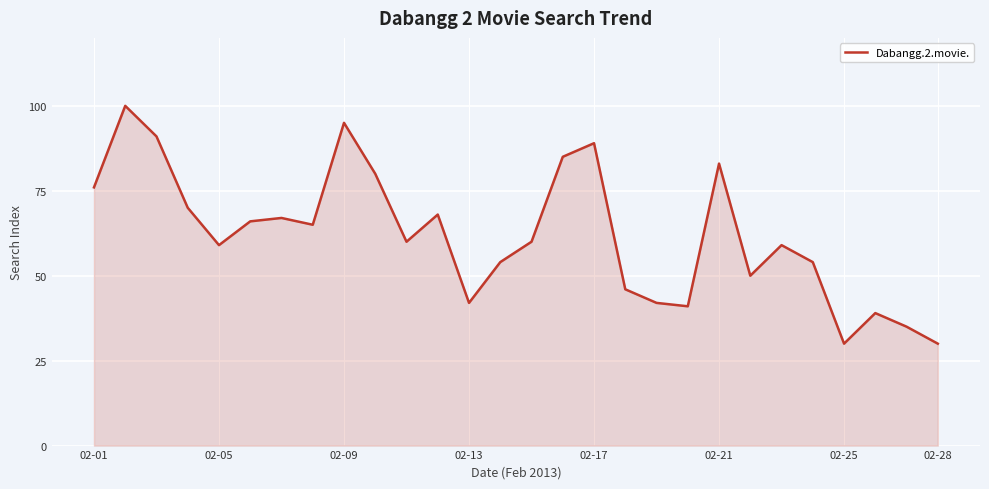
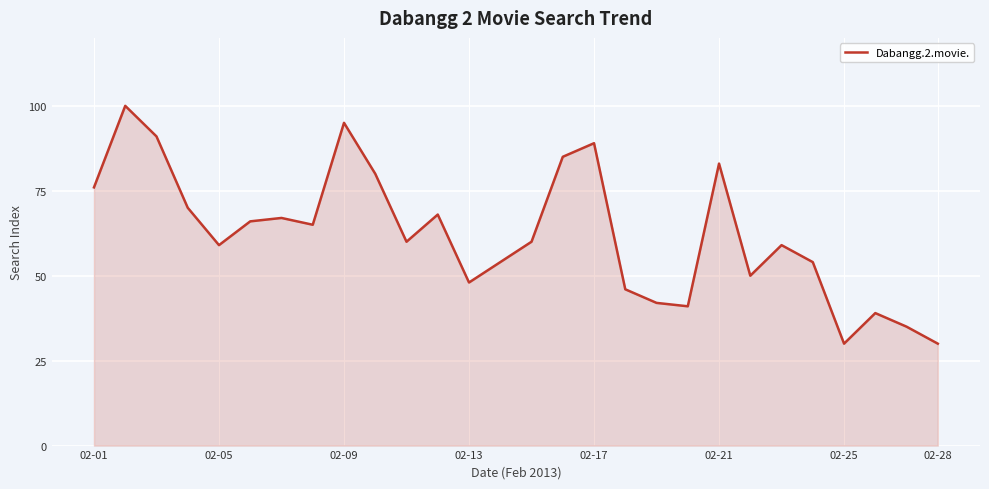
02-13: 42 -> 48
